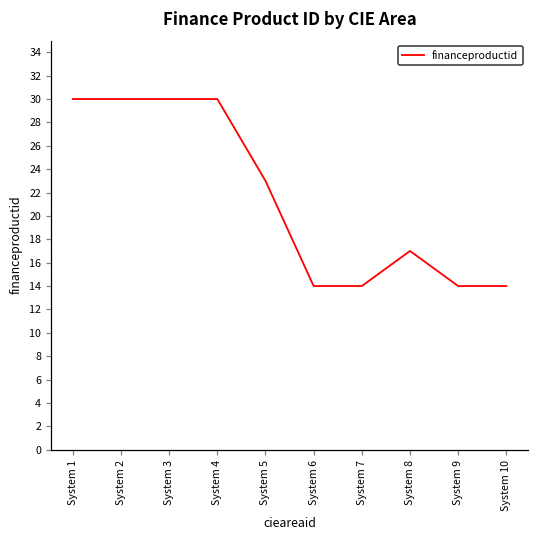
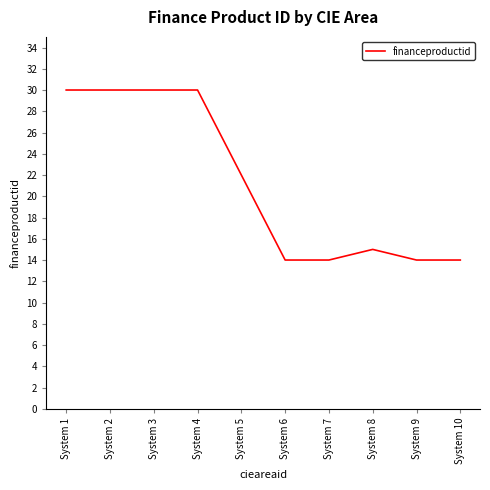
System 5: 23 -> 22
System 8: 17 -> 15
